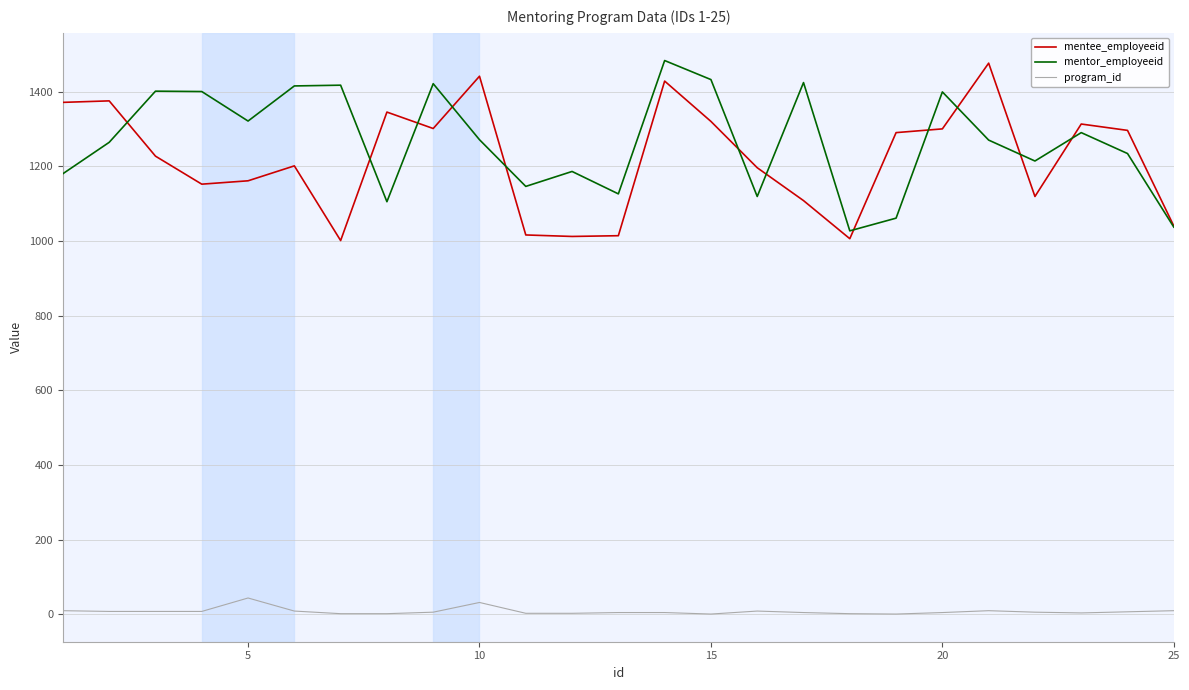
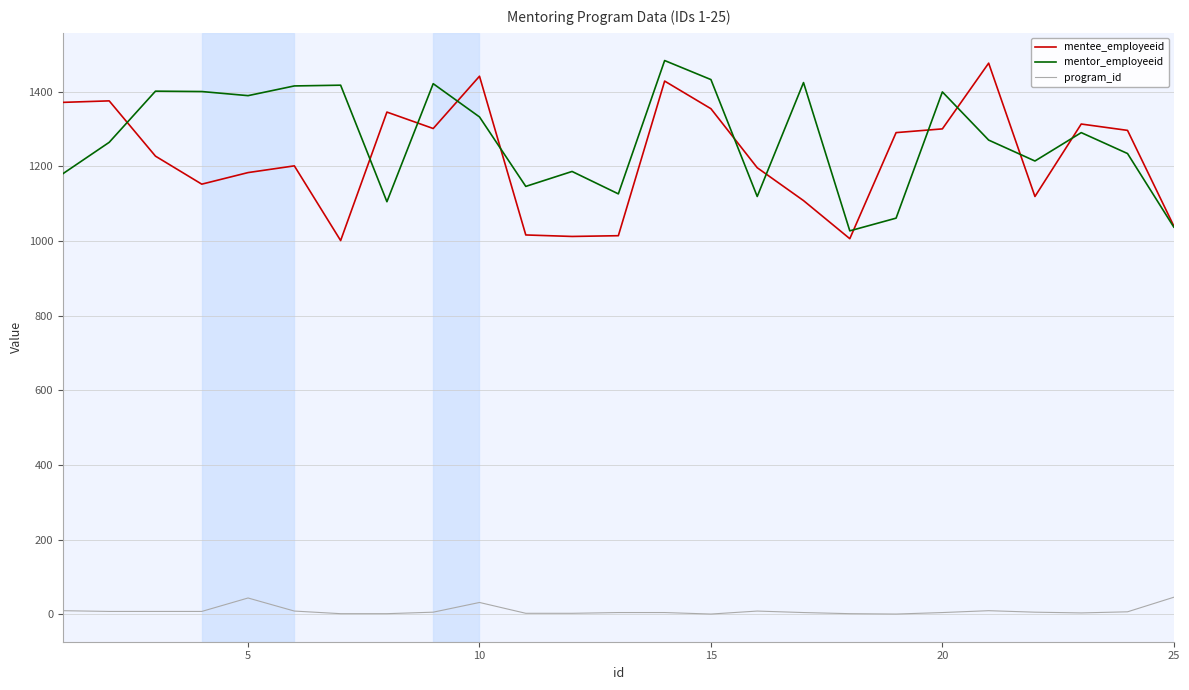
mentee_employeeid, 5: 1160 -> 1180
mentor_employeeid, 5: 1320 -> 1390
mentor_employeeid, 10: 1270 -> 1330
mentee_employeeid, 15: 1320 -> 1350
program_id, 25: 10 -> 50
